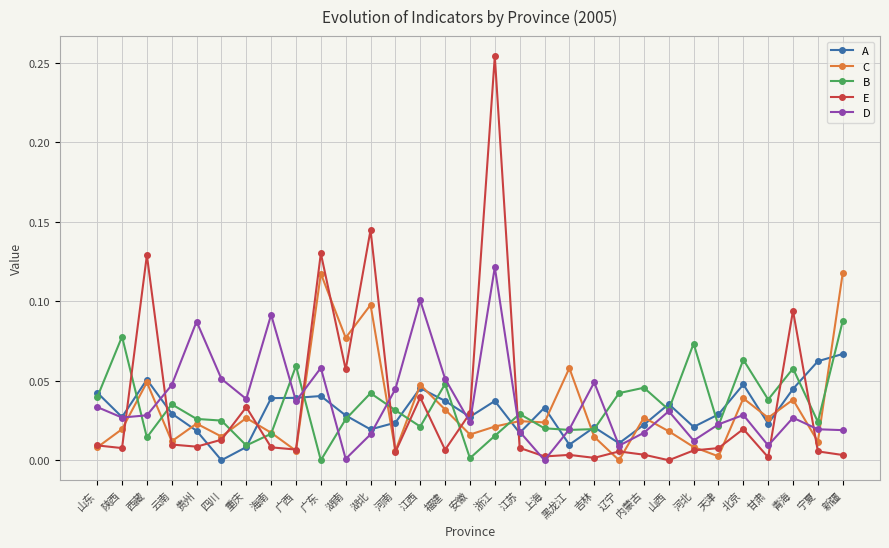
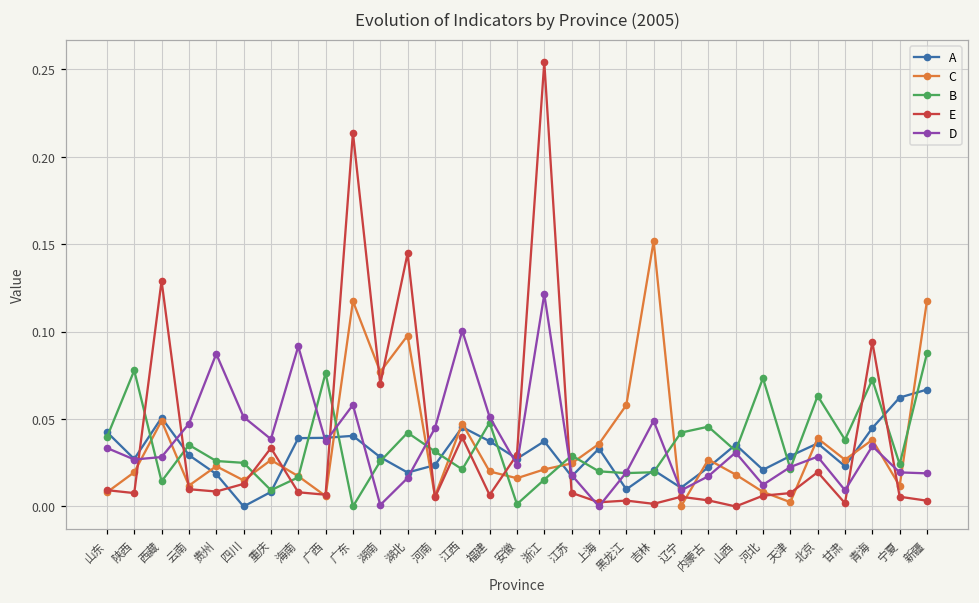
B, 广西: 0.059 -> 0.076
E, 广东: 0.130 -> 0.214
E, 湖南: 0.057 -> 0.070
C, 福建: 0.032 -> 0.020
C, 上海: 0.024 -> 0.036
C, 吉林: 0.015 -> 0.152
A, 北京: 0.048 -> 0.036
B, 青海: 0.058 -> 0.073
D, 青海: 0.027 -> 0.035
